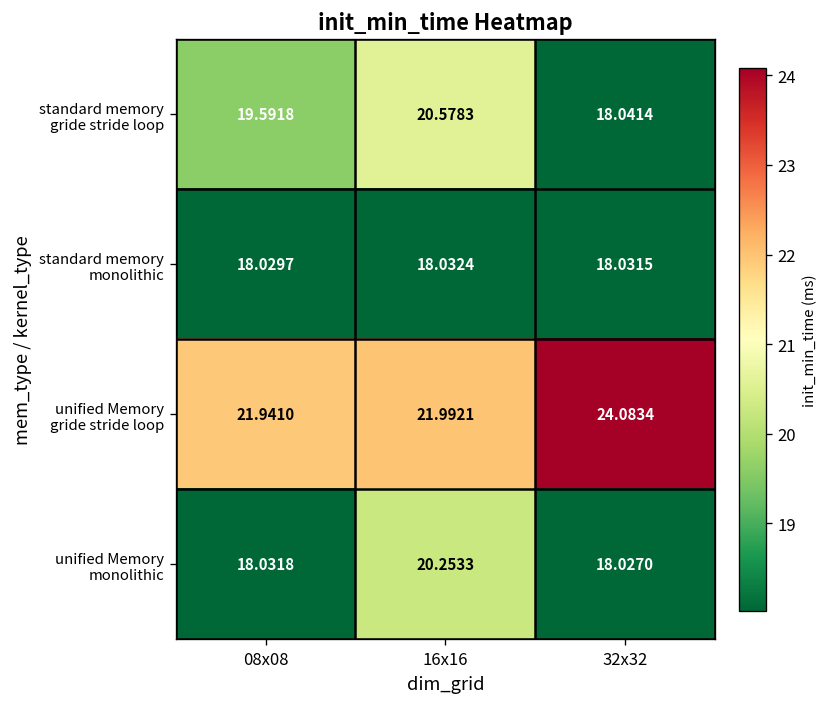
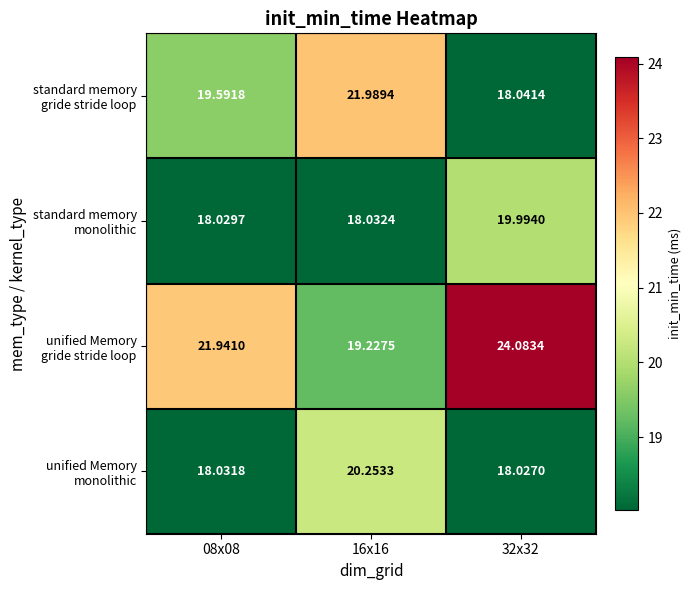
standard memory gride stride loop, 16x16: 20.5783 -> 21.9894
standard memory monolithic, 32x32: 18.0315 -> 19.9940
unified Memory gride stride loop, 16x16: 21.9921 -> 19.2275
